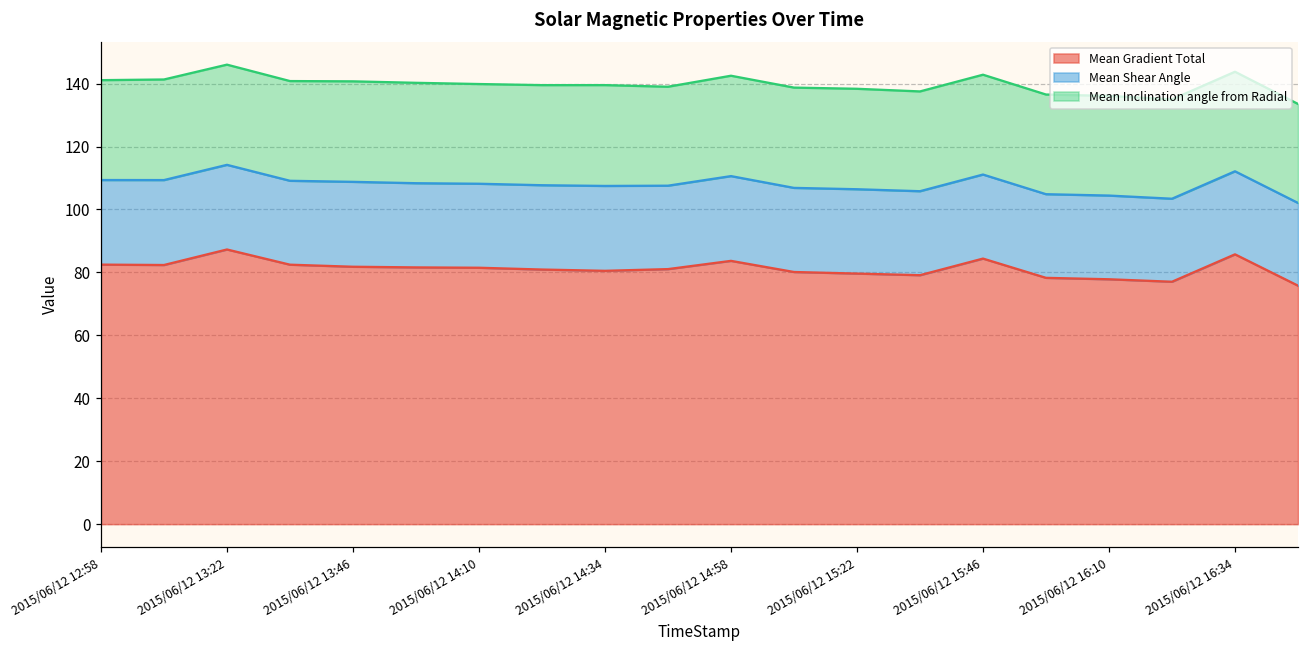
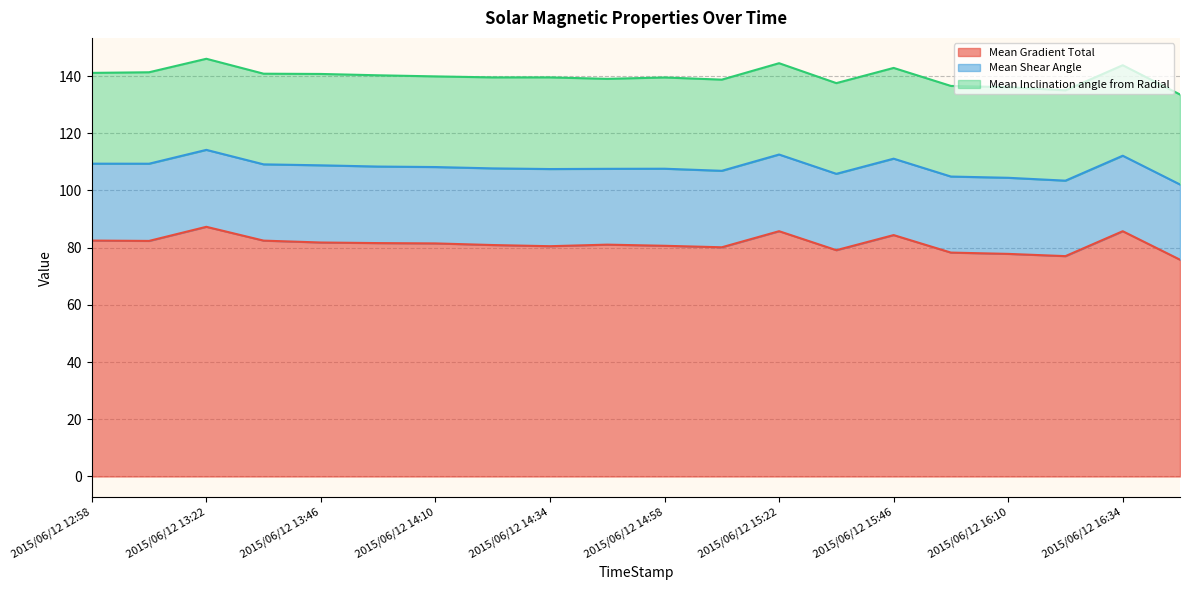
Mean Gradient Total, 2015/06/12 14:58: 84 -> 81
Mean Gradient Total, 2015/06/12 15:22: 80 -> 86
